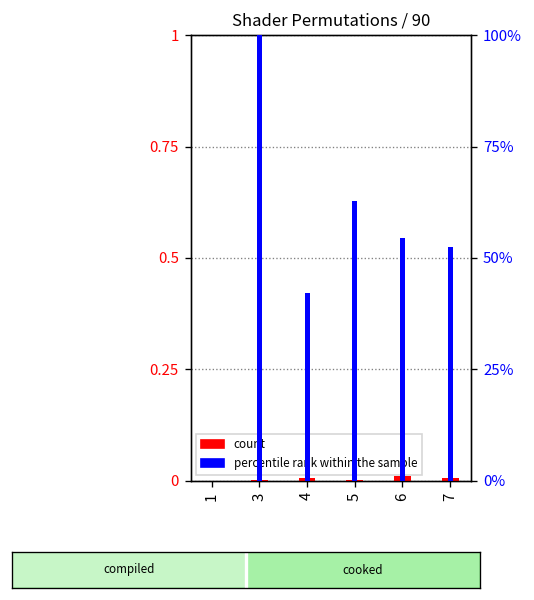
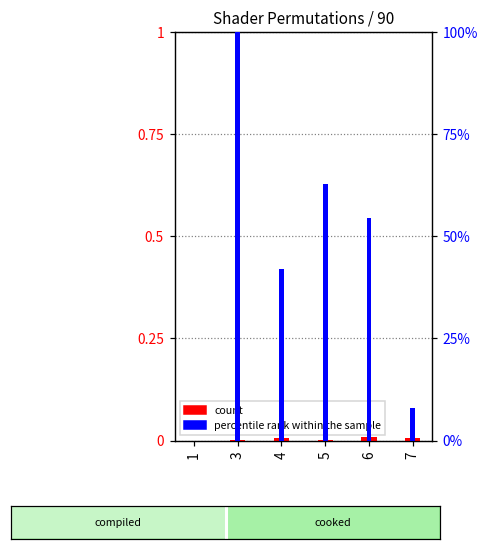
percentile rank within the sample, 7: 53% -> 8%
